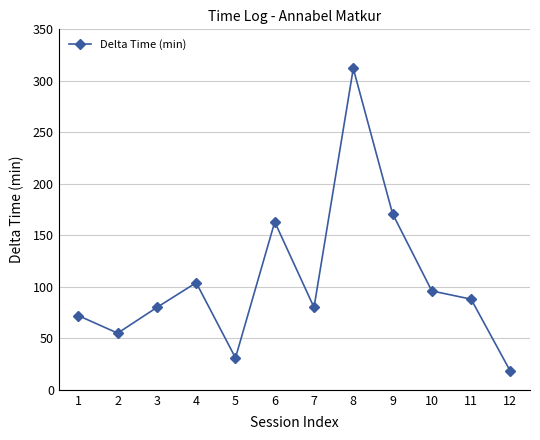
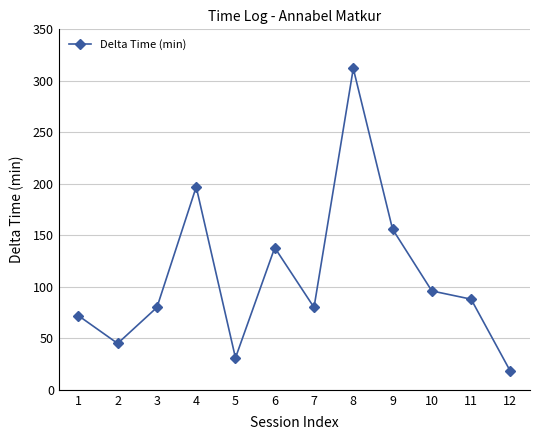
2: 55 -> 45
4: 104 -> 197
6: 163 -> 138
9: 171 -> 156
